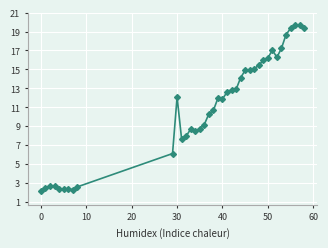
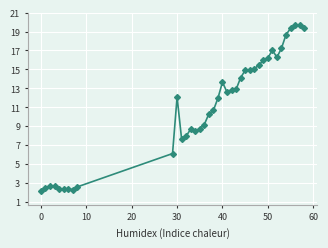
40: 12 -> 14
